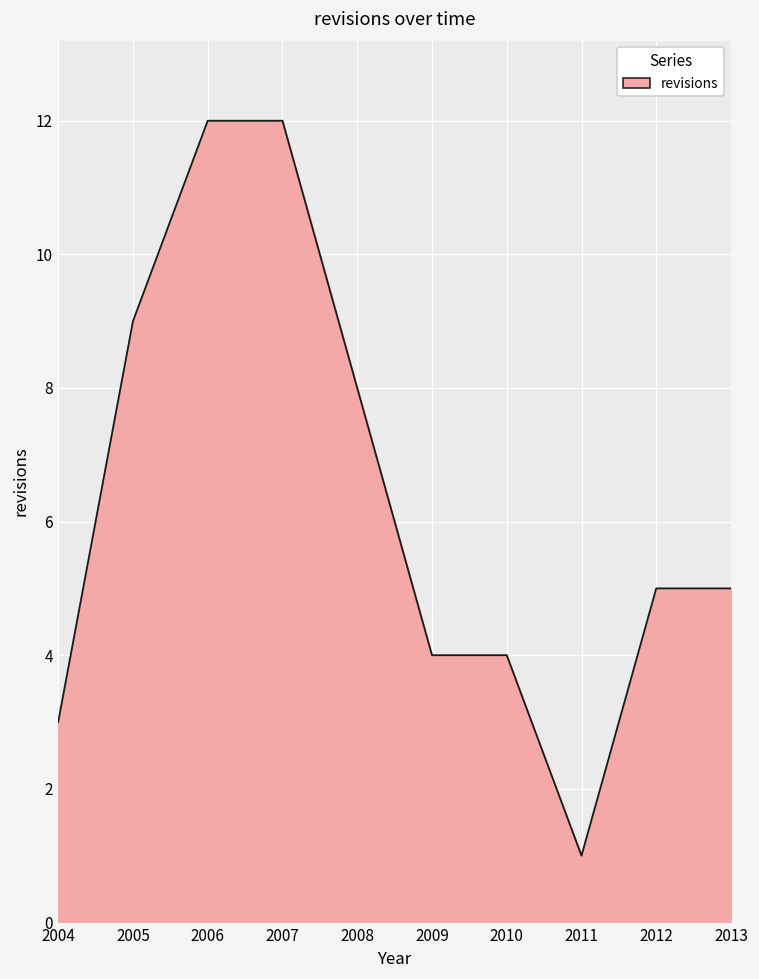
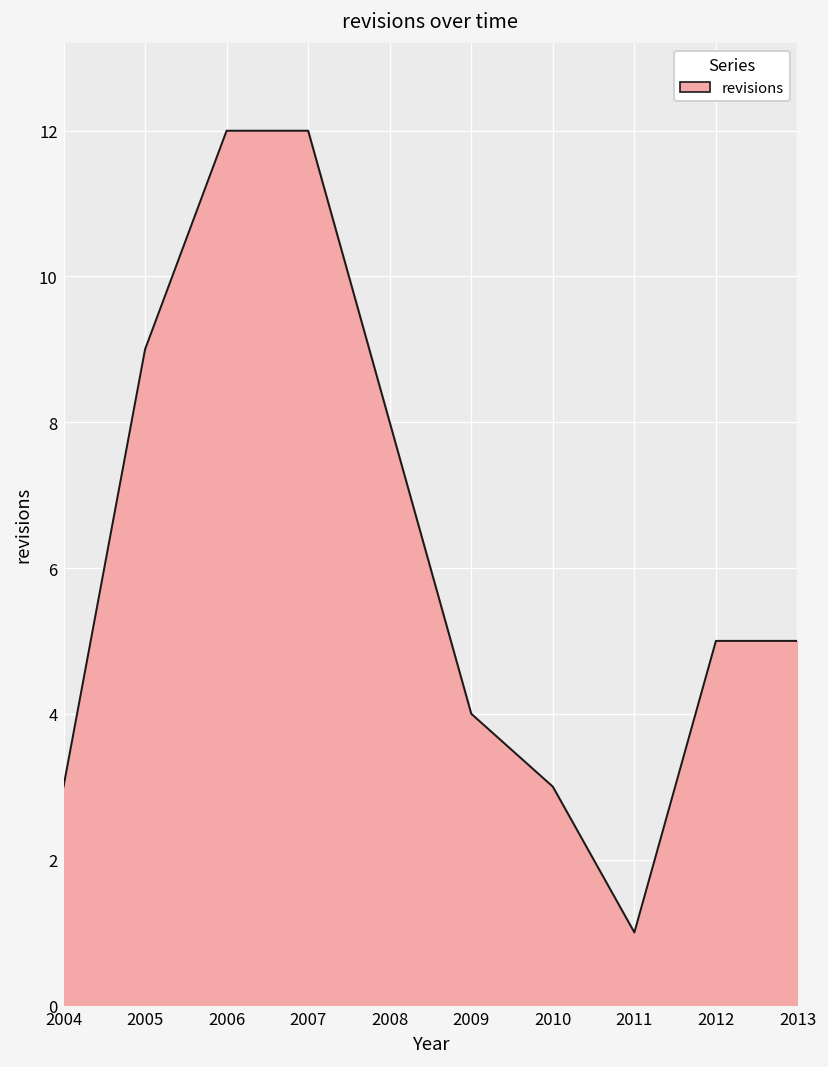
2010: 4 -> 3
